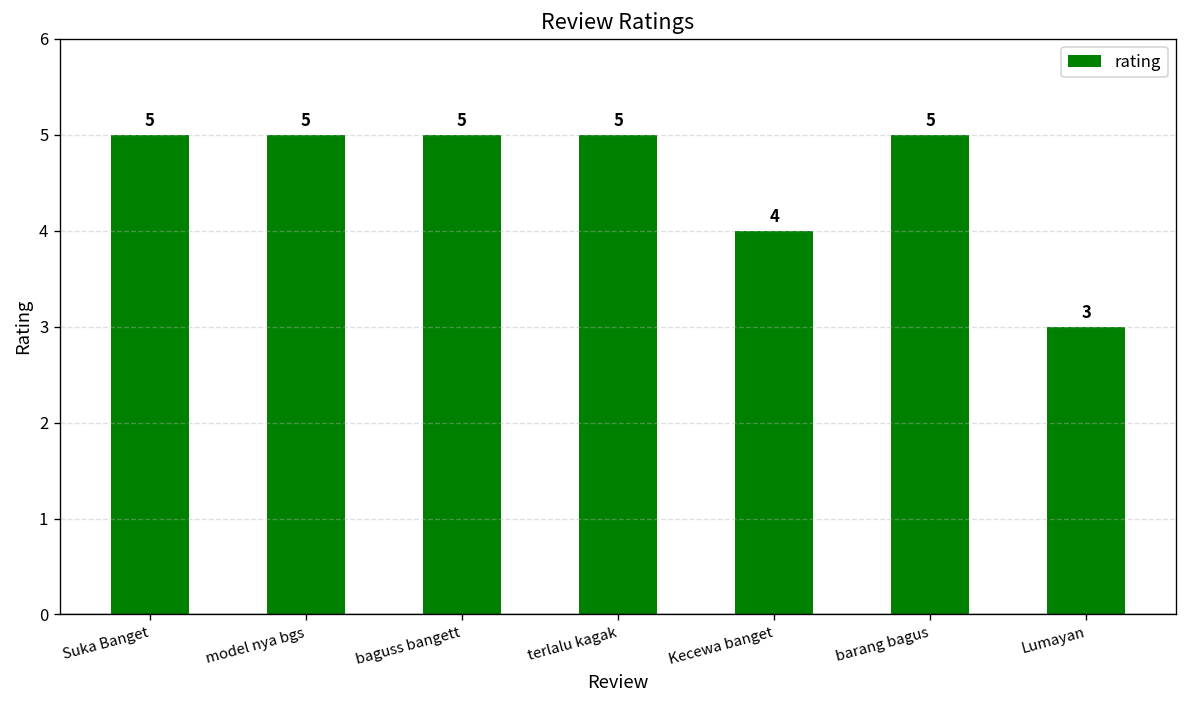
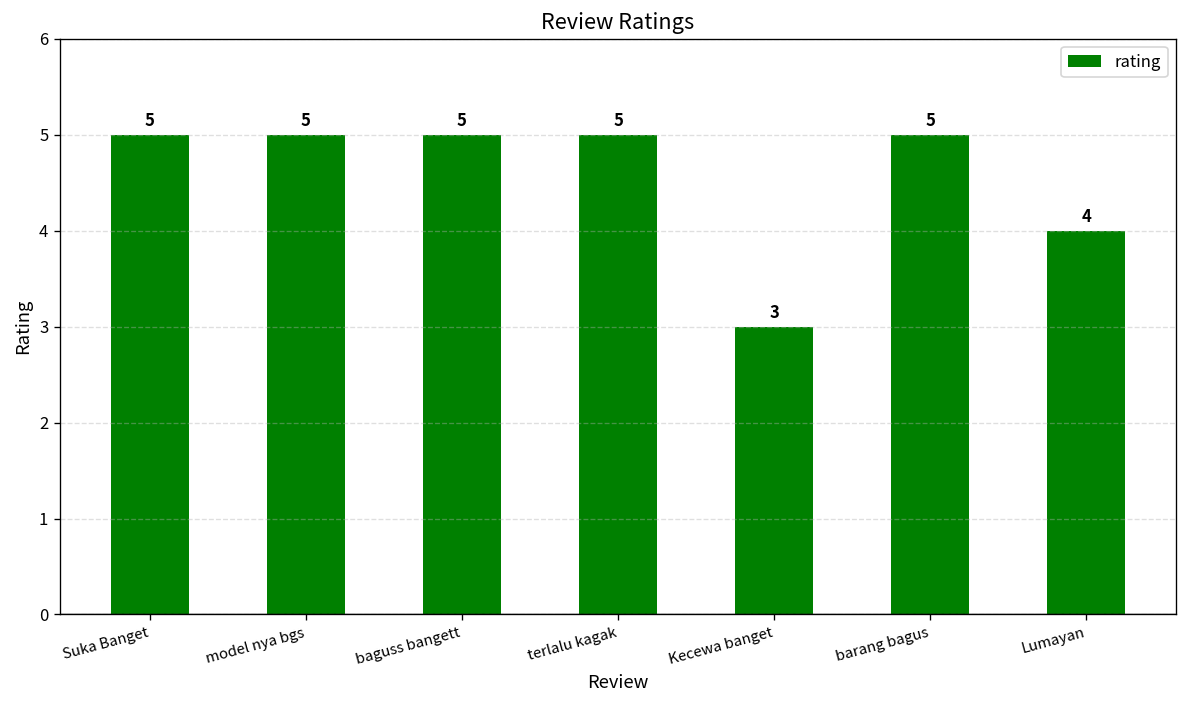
Kecewa banget: 4 -> 3
Lumayan: 3 -> 4
